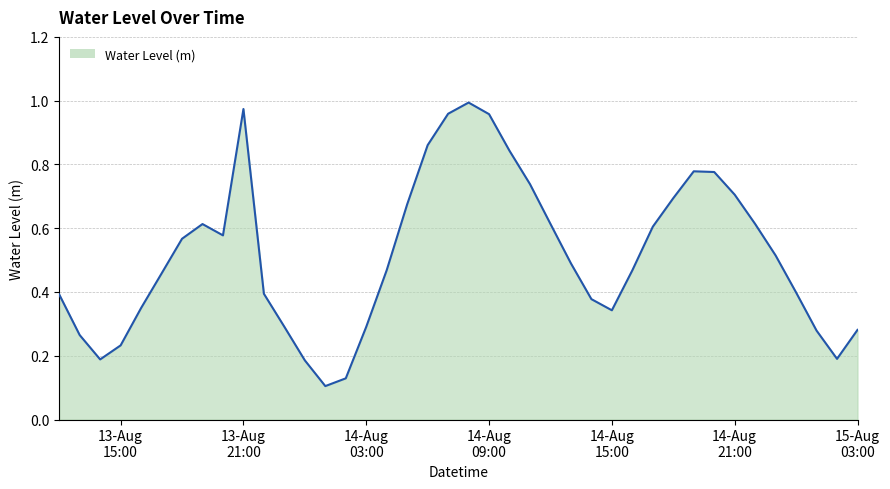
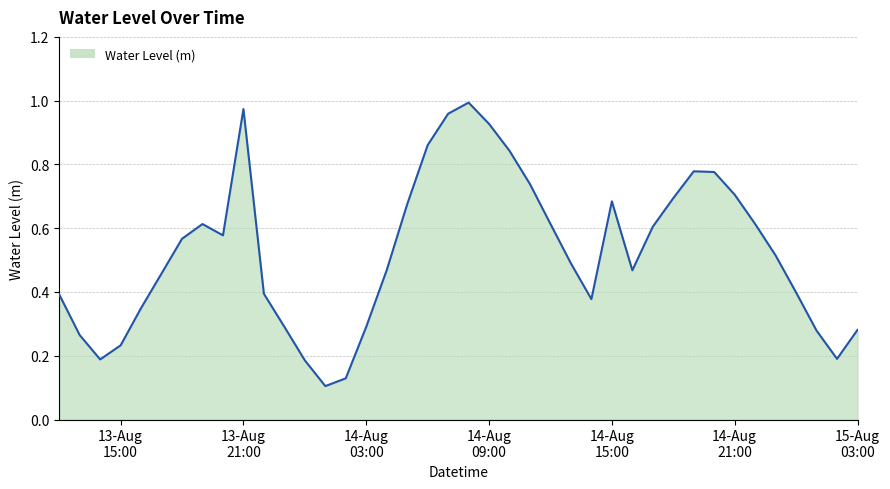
14-Aug 09:00: 0.96 -> 0.93
14-Aug 15:00: 0.34 -> 0.68
